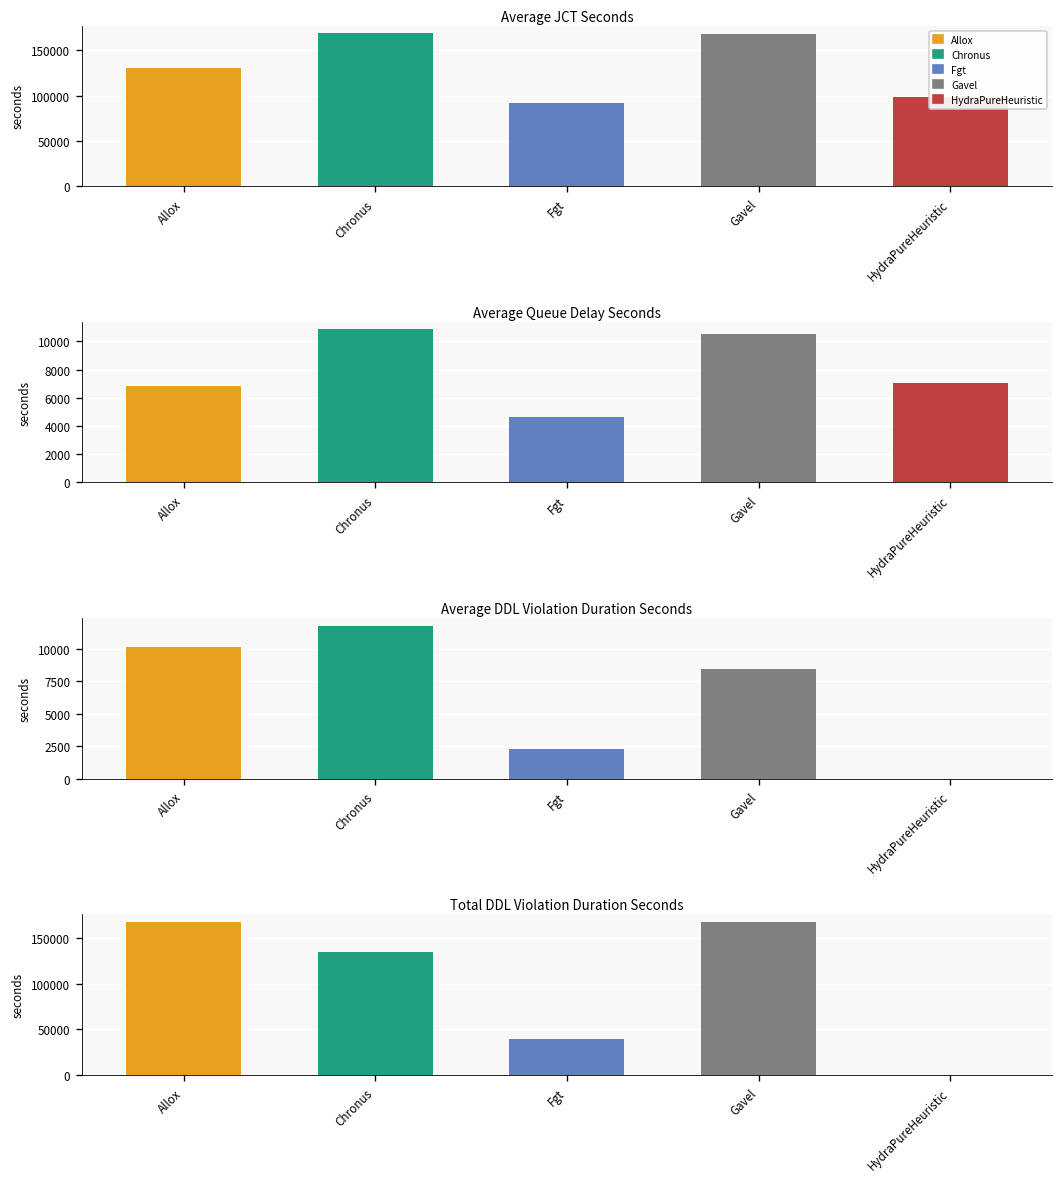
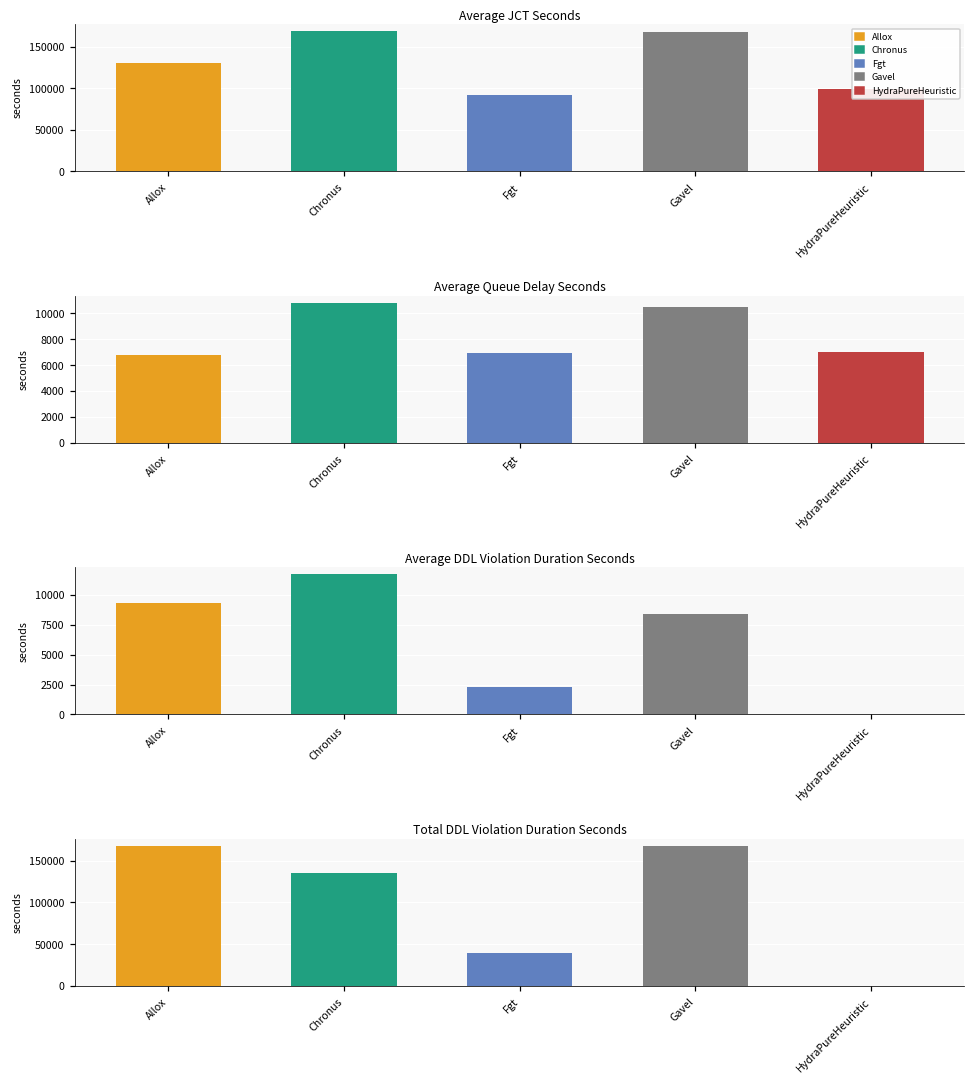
Average Queue Delay Seconds, Fgt: 4600 -> 7000
Average DDL Violation Duration Seconds, Allox: 10100 -> 9300
